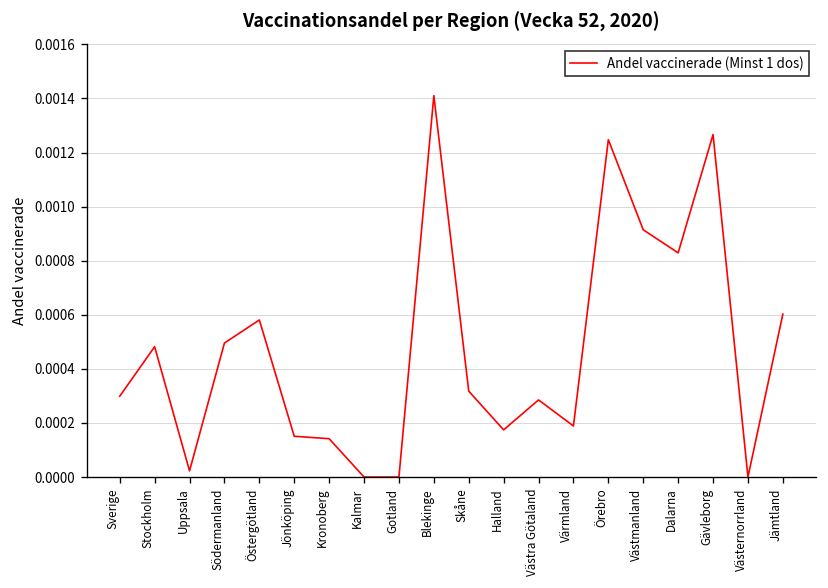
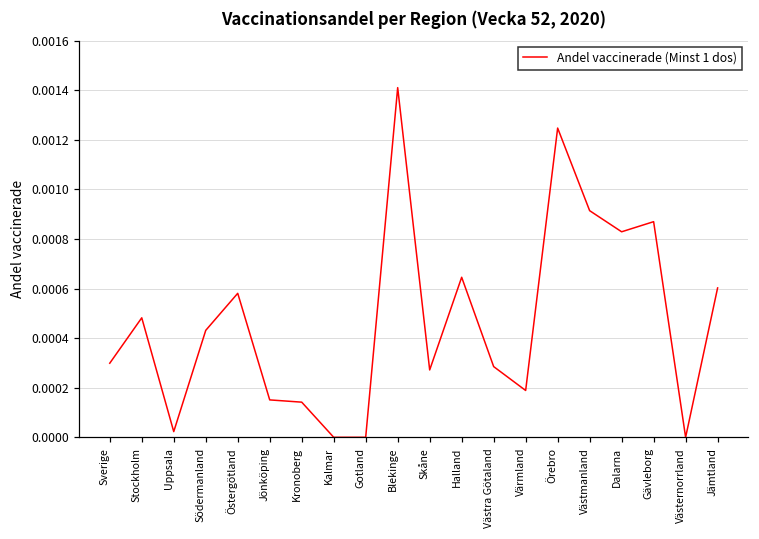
Södermanland: 0.00050 -> 0.00043
Skåne: 0.00032 -> 0.00027
Halland: 0.00017 -> 0.00065
Gävleborg: 0.00127 -> 0.00087
